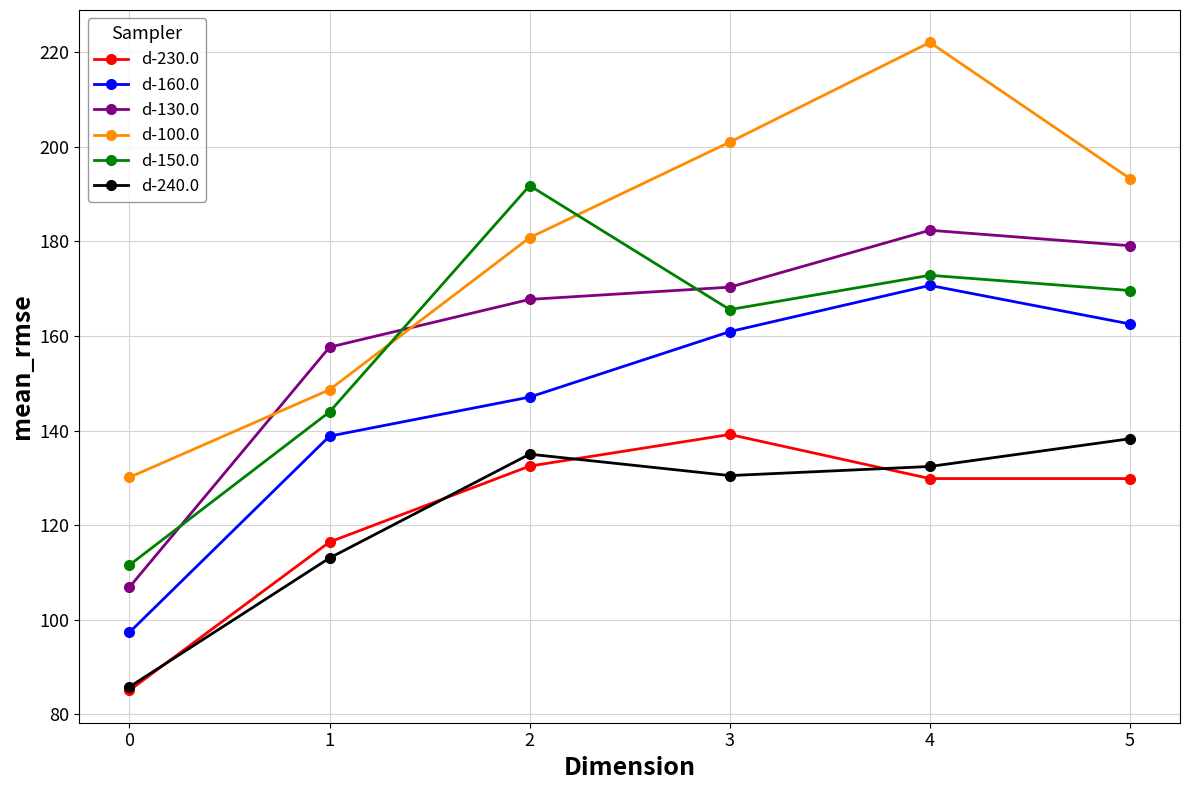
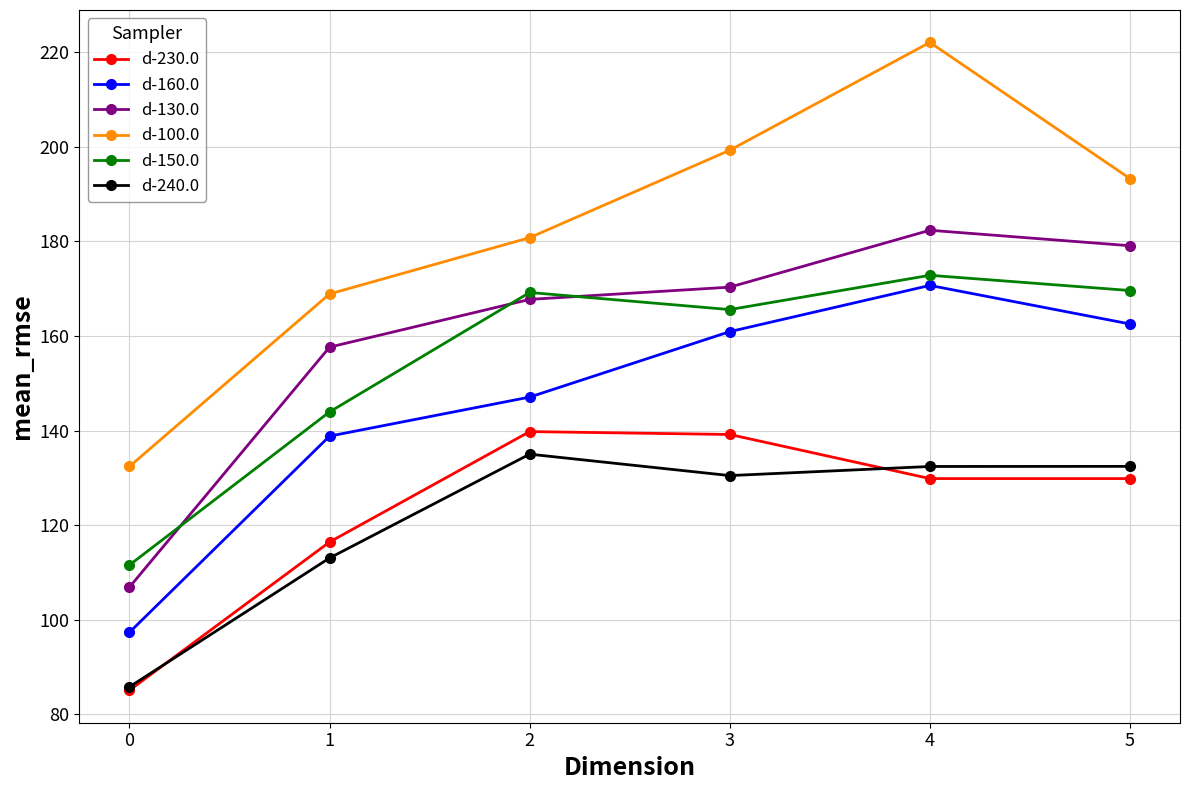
d-100.0, 0: 130 -> 132
d-100.0, 1: 149 -> 169
d-230.0, 2: 132 -> 140
d-150.0, 2: 192 -> 169
d-100.0, 3: 201 -> 199
d-240.0, 5: 138 -> 132
